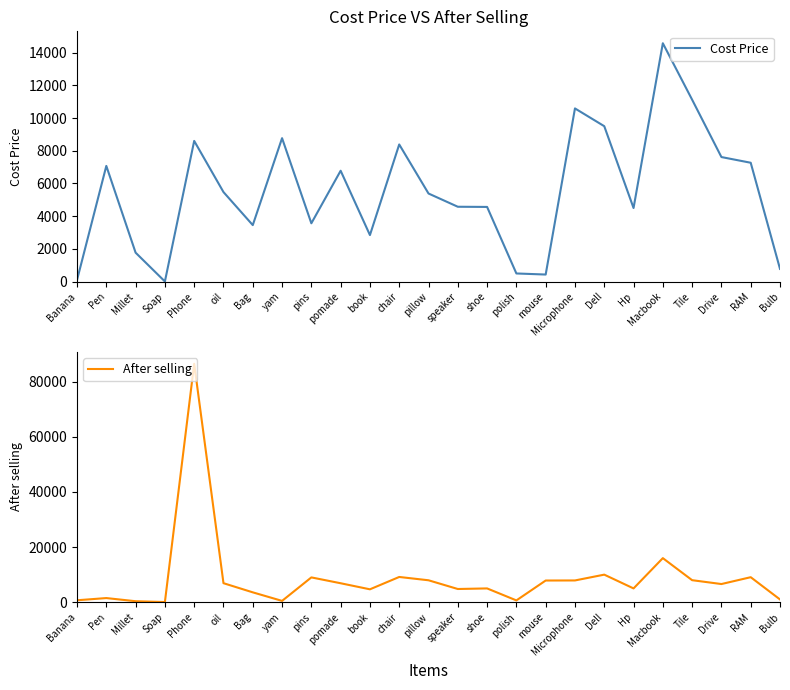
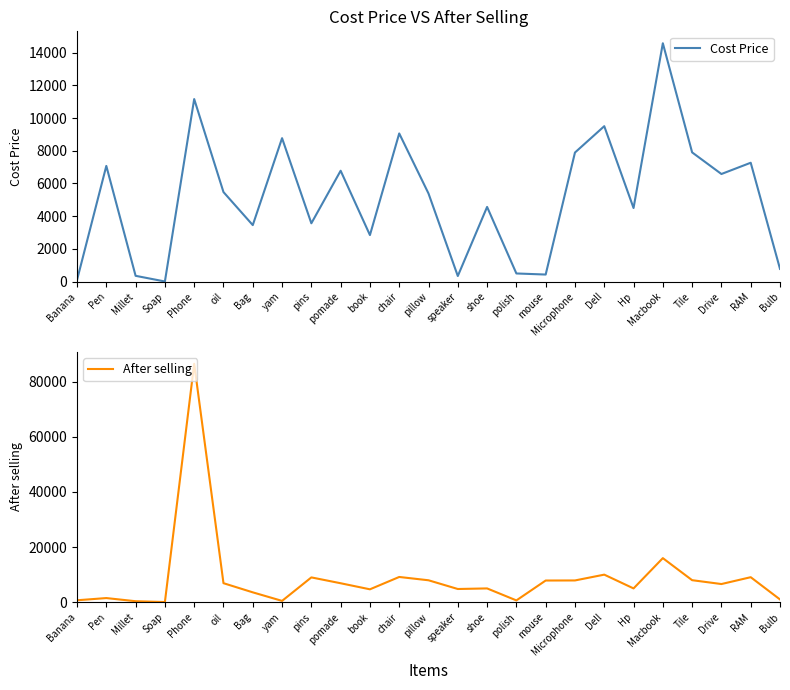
Cost Price VS After Selling, Millet: 1800 -> 400
Cost Price VS After Selling, Phone: 8600 -> 11200
Cost Price VS After Selling, chair: 8400 -> 9100
Cost Price VS After Selling, speaker: 4600 -> 300
Cost Price VS After Selling, Microphone: 10600 -> 7900
Cost Price VS After Selling, Tile: 11100 -> 7900
Cost Price VS After Selling, Drive: 7600 -> 6600
